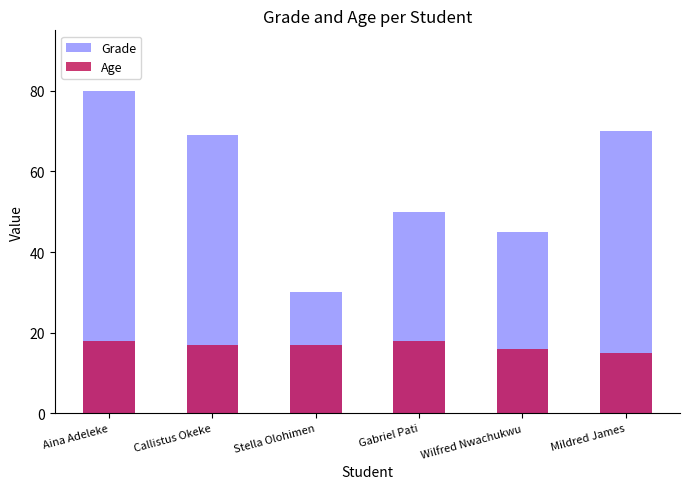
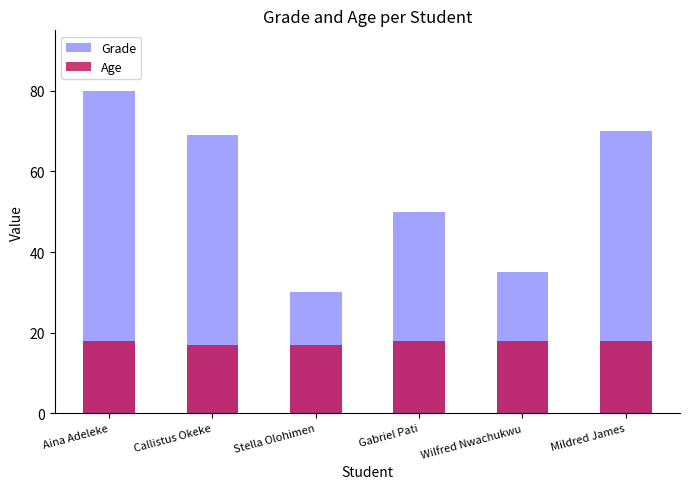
Grade, Wilfred Nwachukwu: 45 -> 35
Age, Wilfred Nwachukwu: 16 -> 18
Age, Mildred James: 15 -> 18
